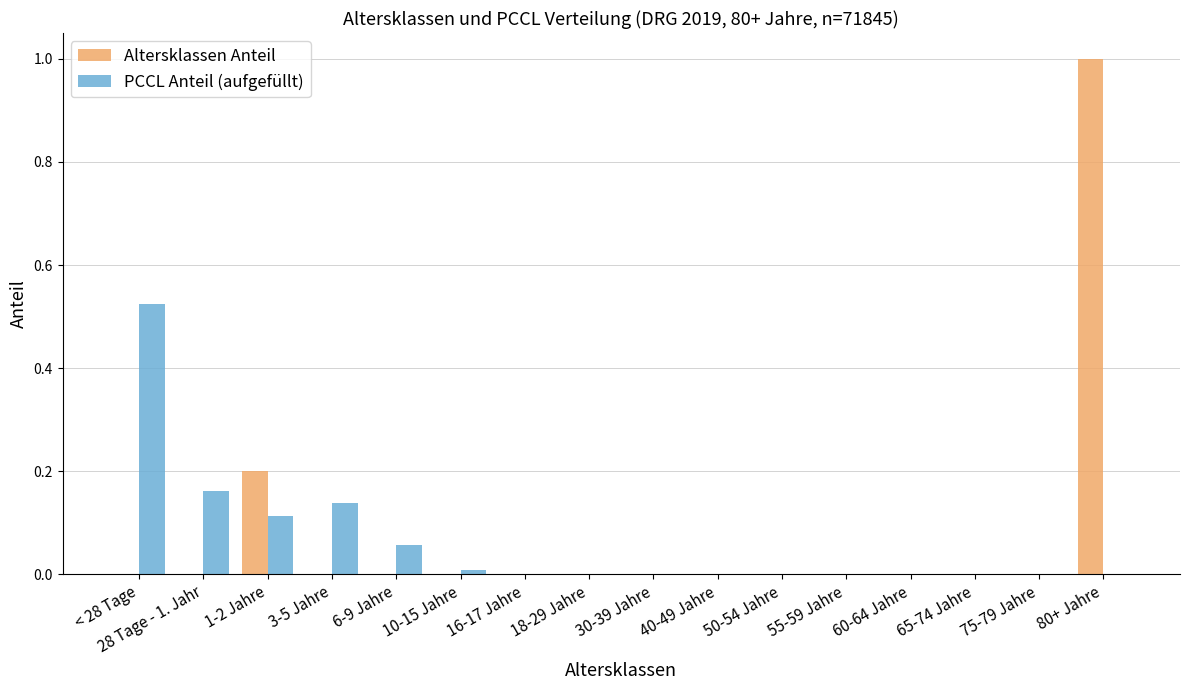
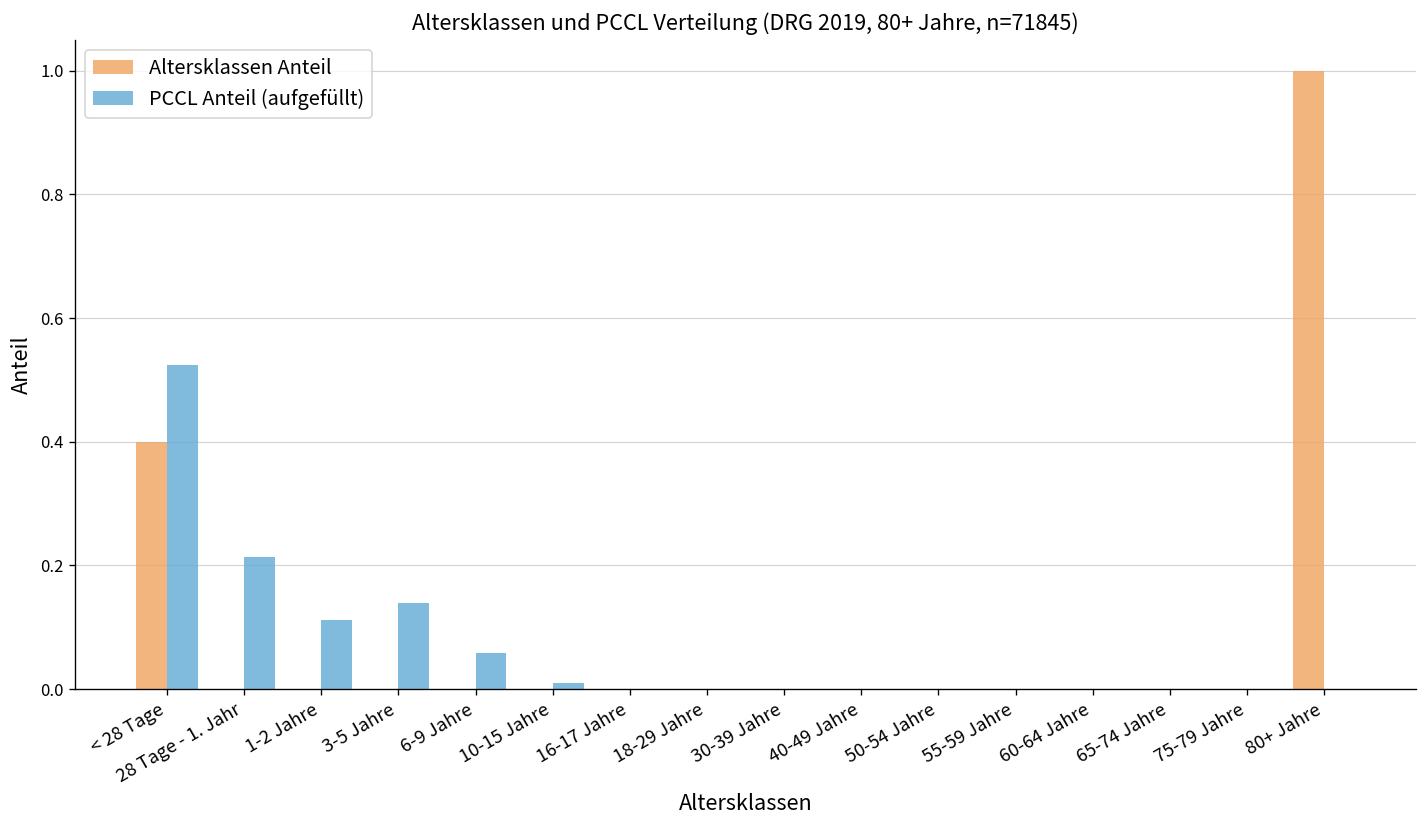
Altersklassen Anteil, < 28 Tage: 0.0 -> 0.4
PCCL Anteil (aufgefüllt), 28 Tage - 1. Jahr: 0.16 -> 0.21
Altersklassen Anteil, 1-2 Jahre: 0.2 -> 0.0
